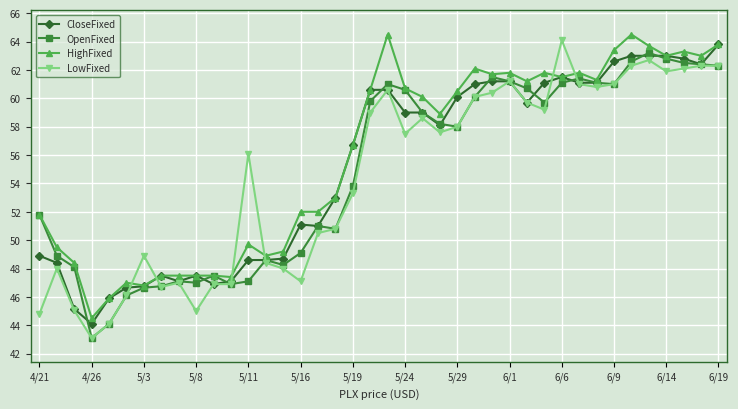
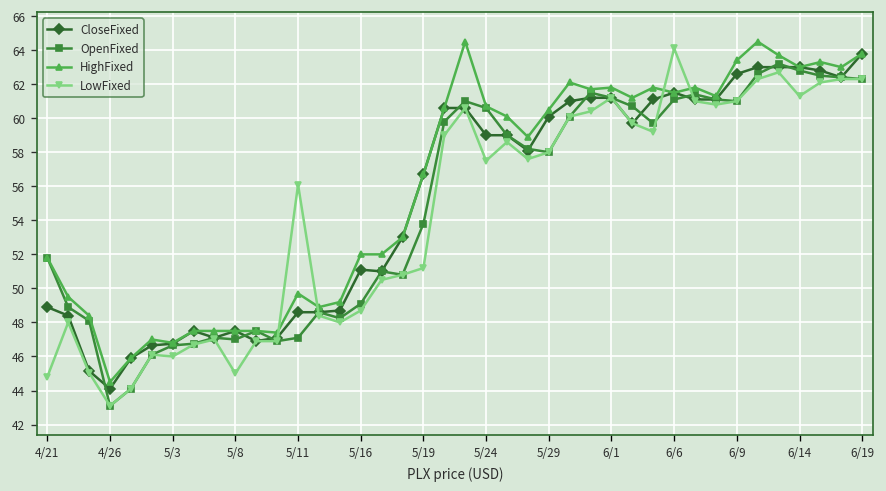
LowFixed, 5/3: 48.9 -> 46.0
LowFixed, 5/16: 47.1 -> 48.7
LowFixed, 5/19: 53.3 -> 51.2
LowFixed, 6/14: 61.9 -> 61.3
